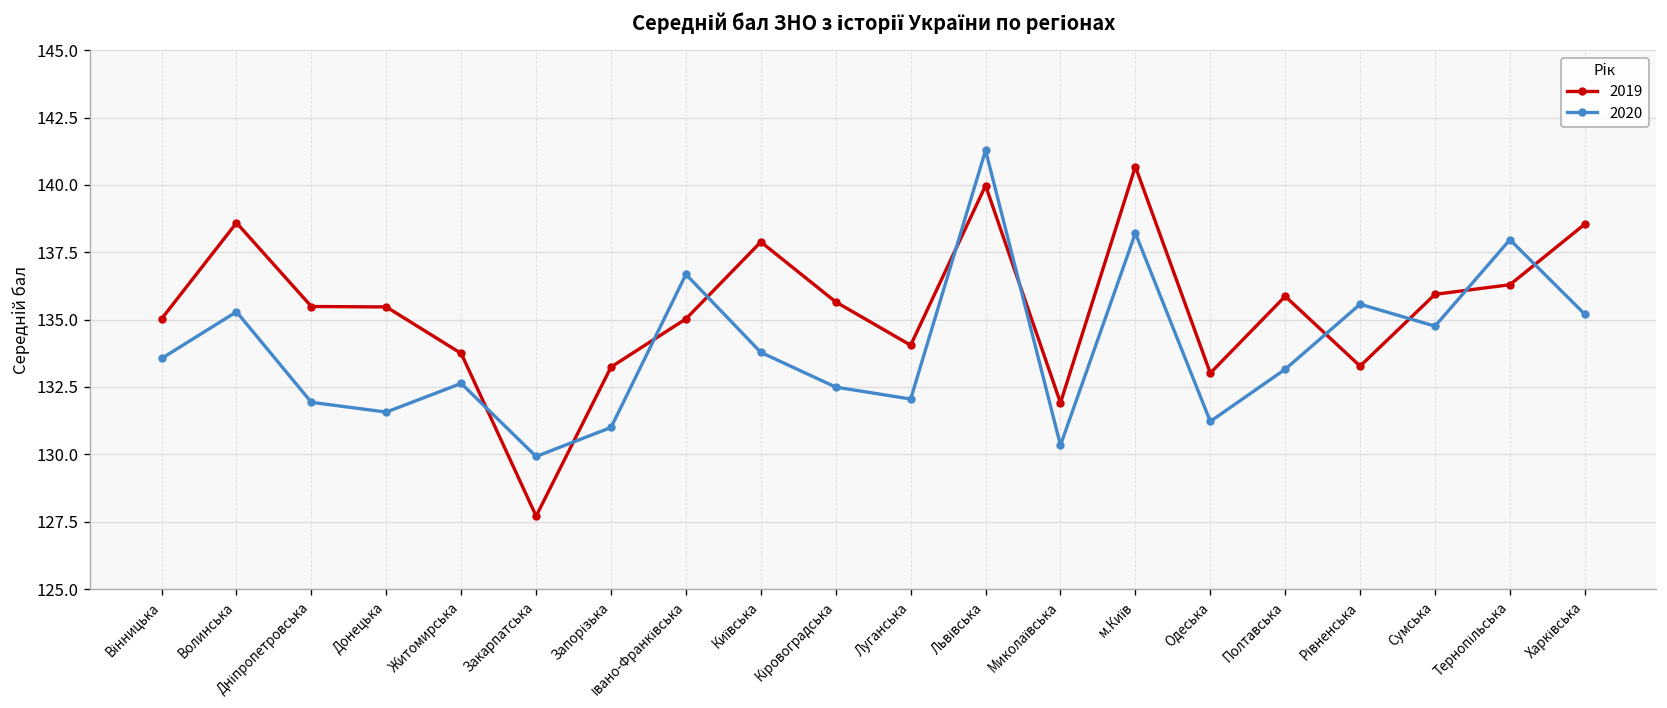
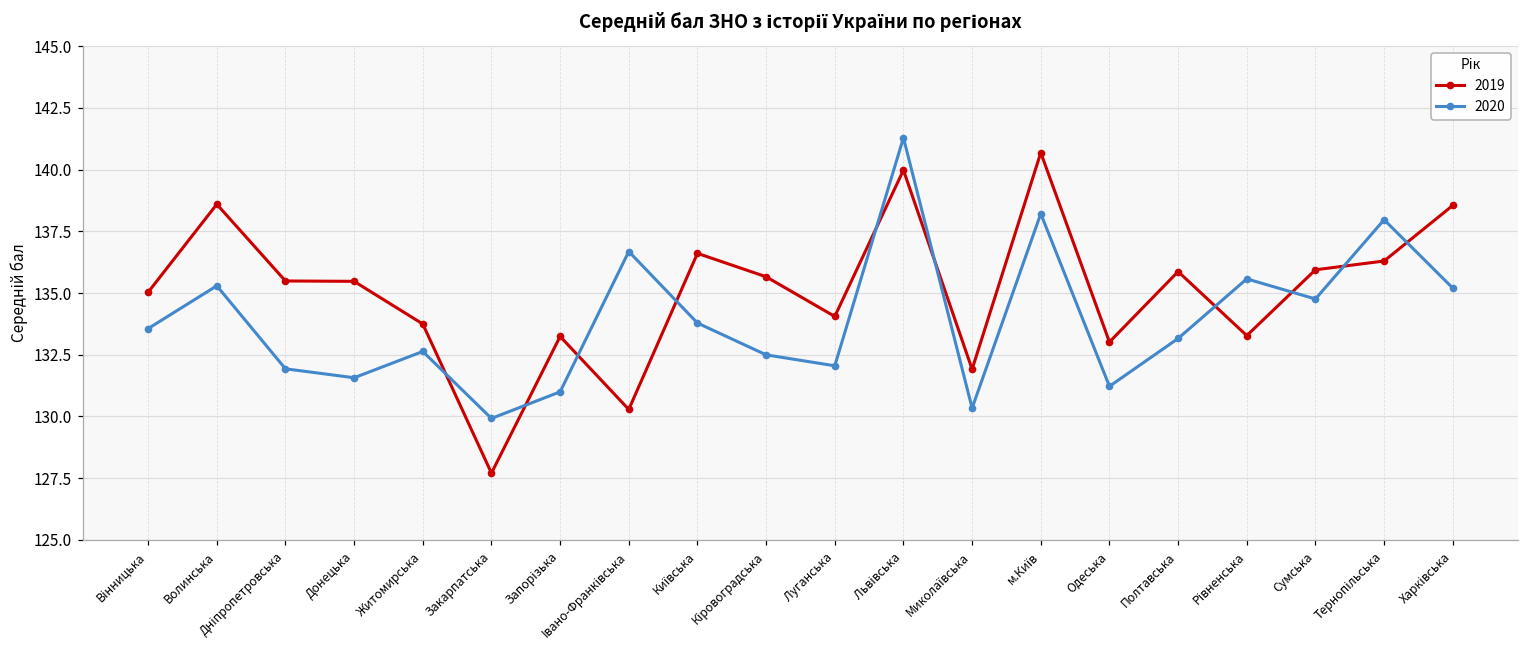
2019, Івано-Франківська: 135.0 -> 130.3
2019, Київська: 137.9 -> 136.6
